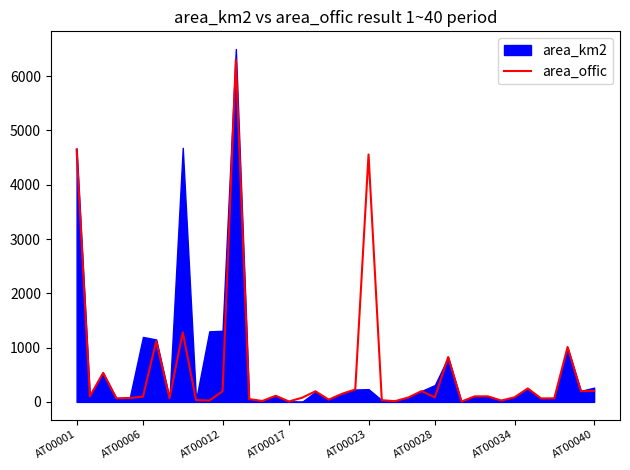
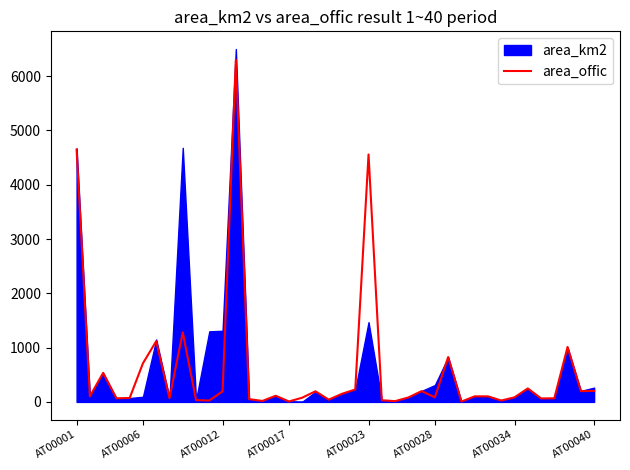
area_offic, AT00006: 100 -> 700
area_km2, AT00006: 1200 -> 100
area_km2, AT00023: 200 -> 1500
